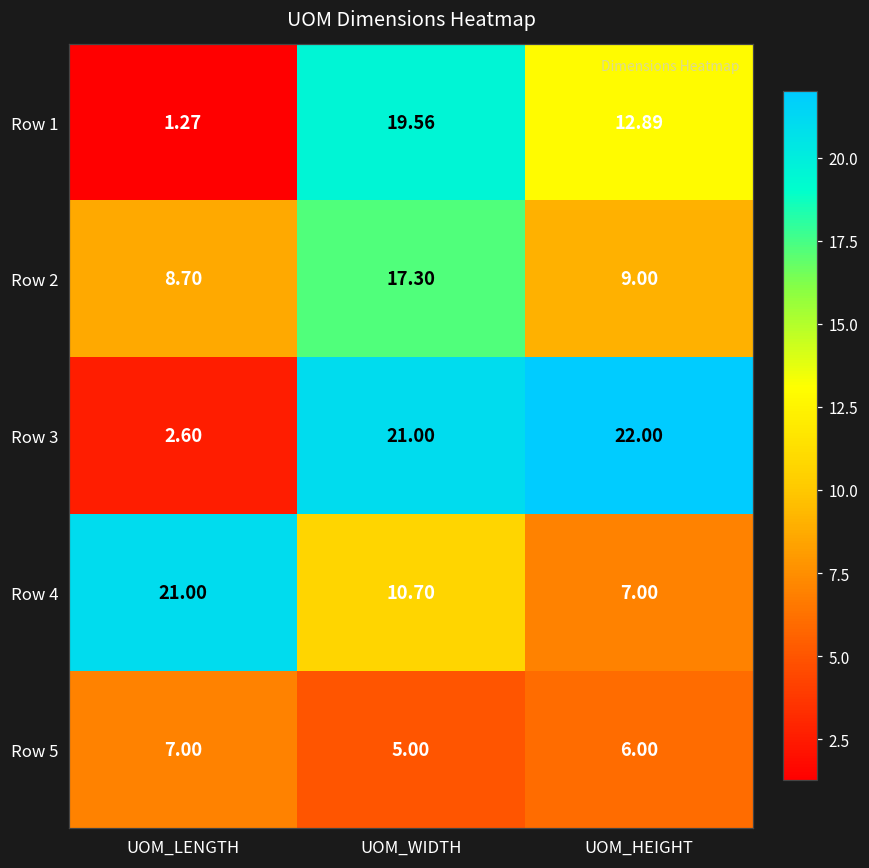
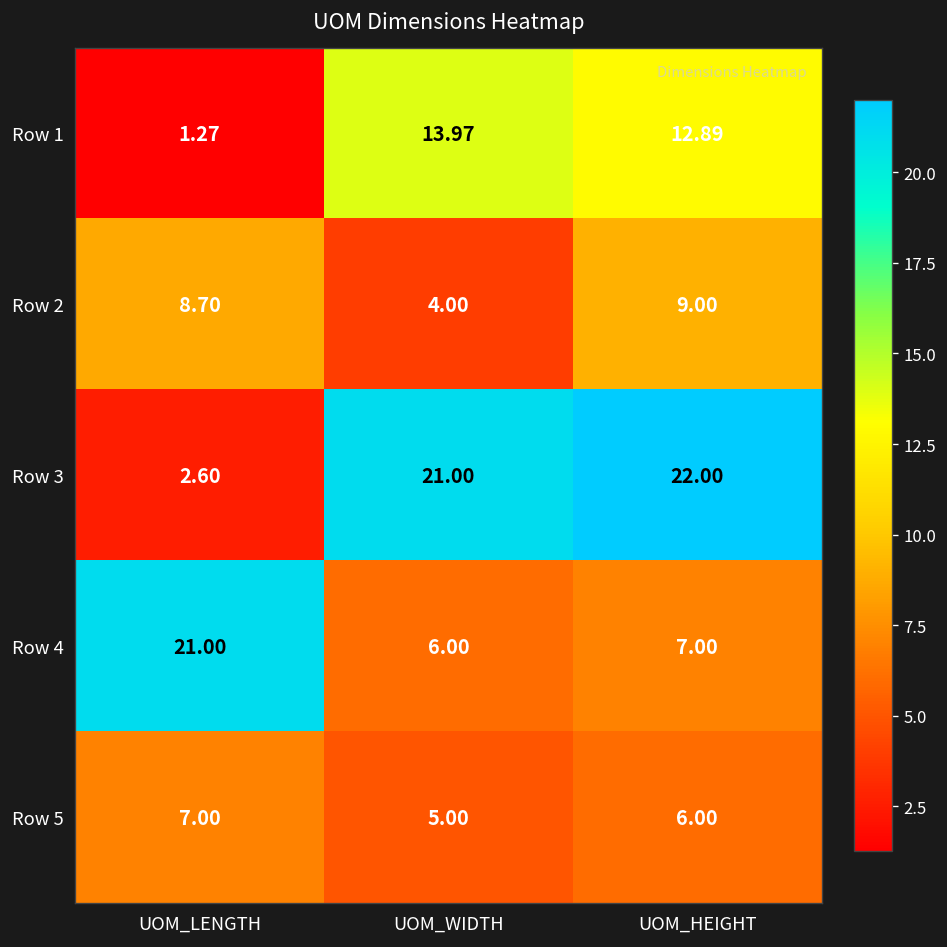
Row 1, UOM_WIDTH: 19.56 -> 13.97
Row 2, UOM_WIDTH: 17.30 -> 4.00
Row 4, UOM_WIDTH: 10.70 -> 6.00
